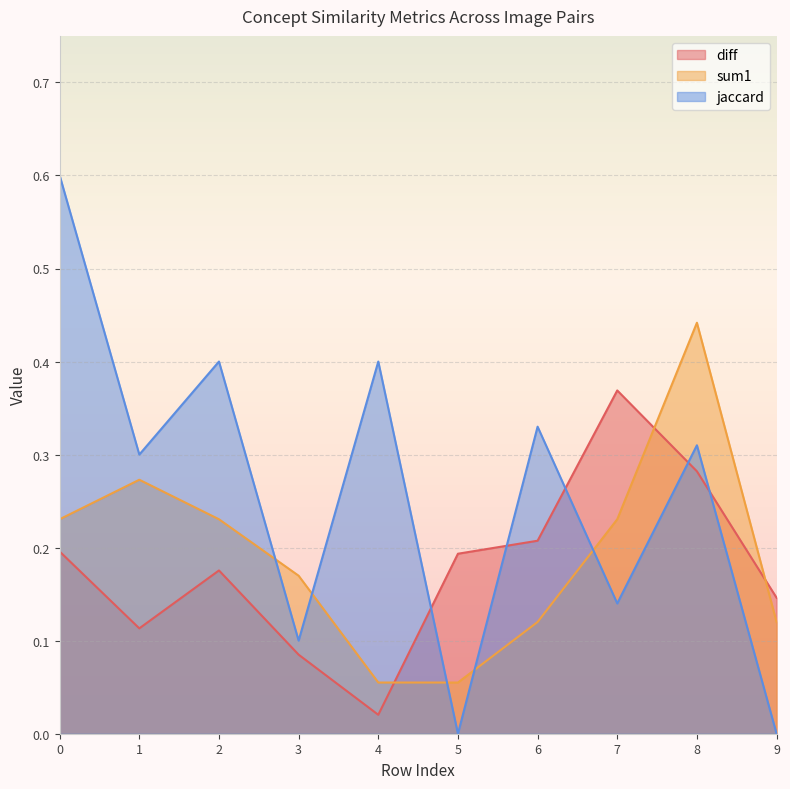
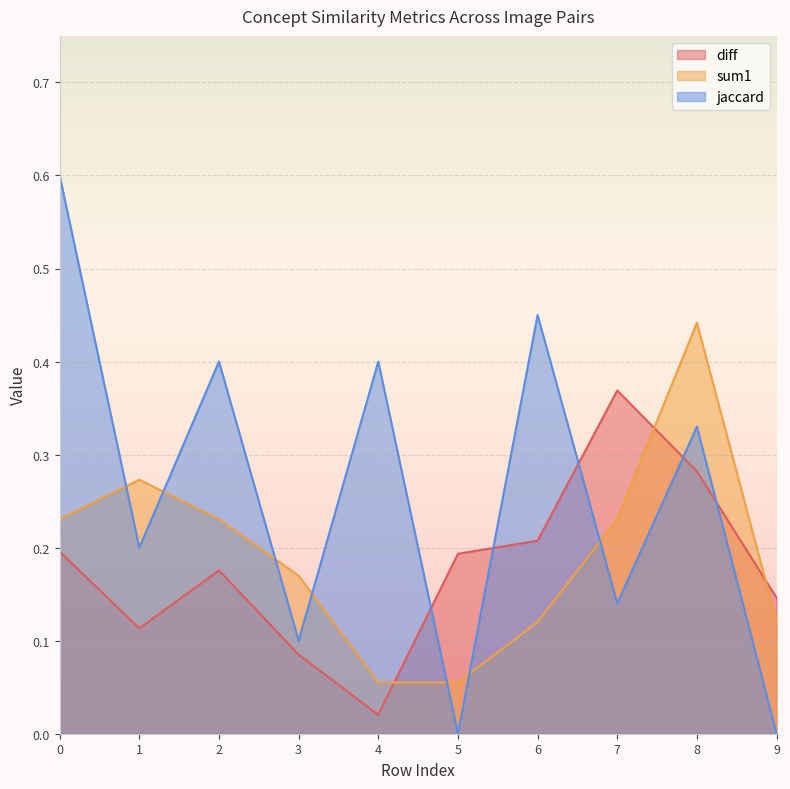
jaccard, 1: 0.3 -> 0.2
jaccard, 6: 0.33 -> 0.45
jaccard, 8: 0.31 -> 0.33
